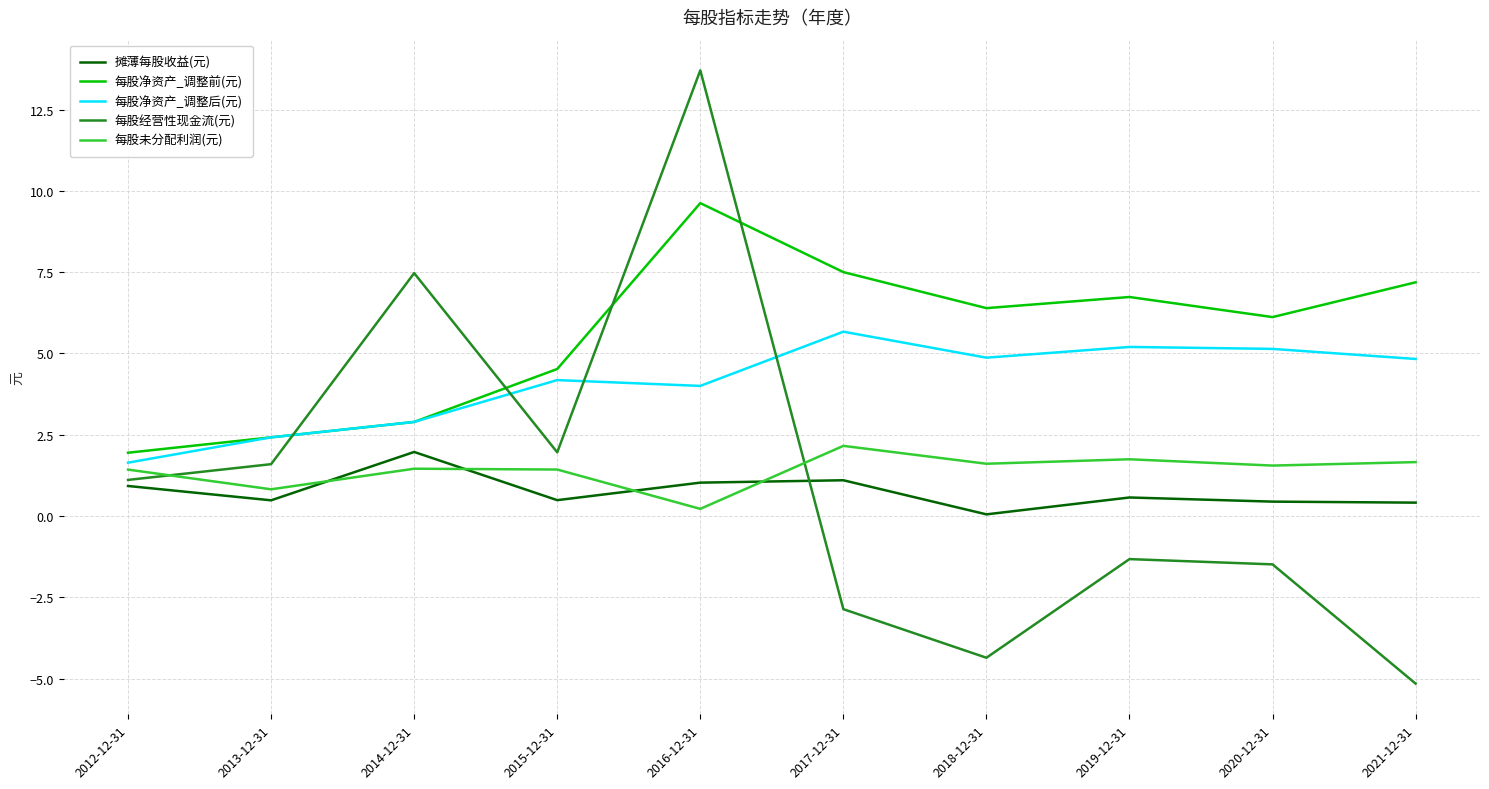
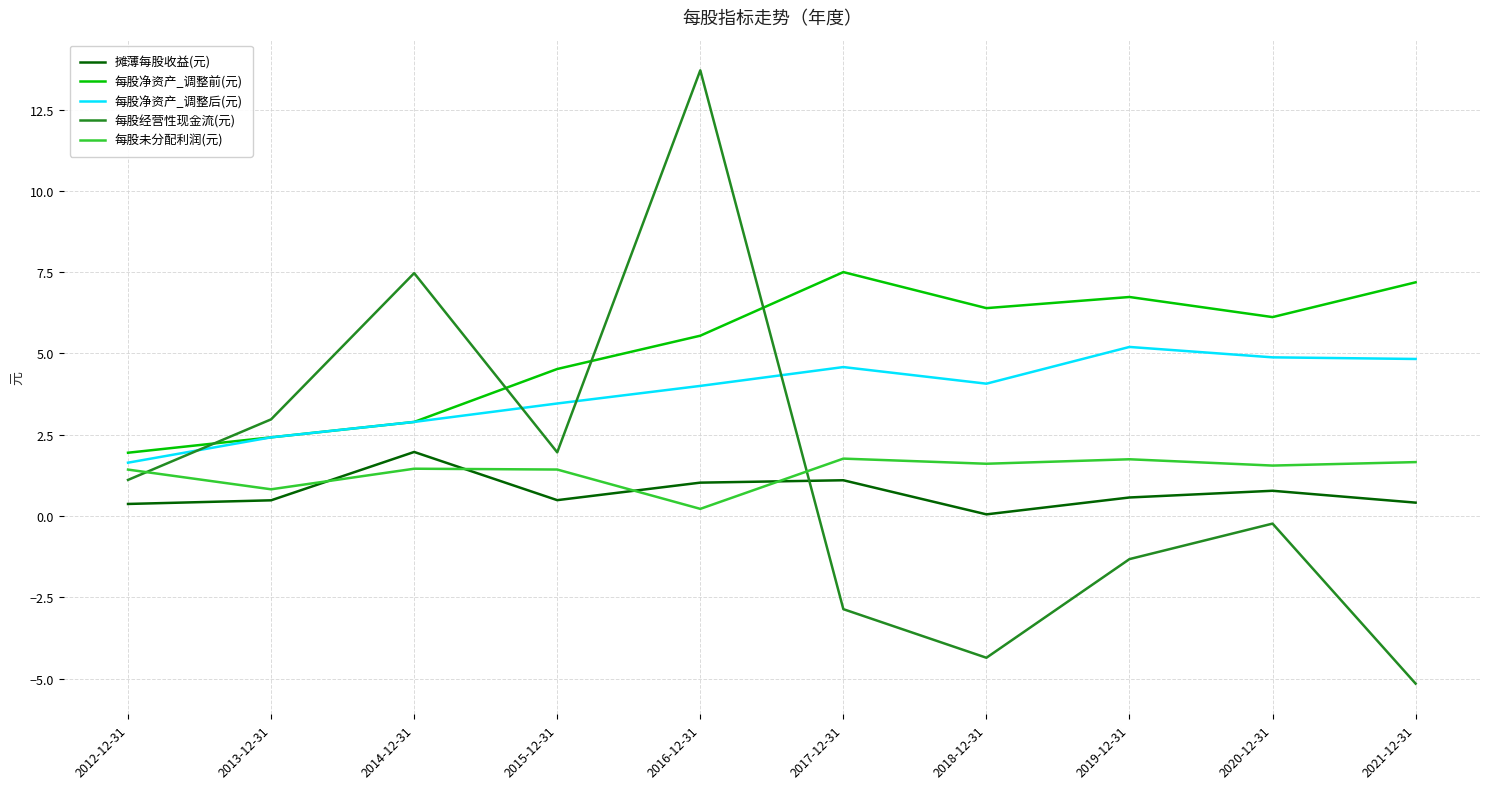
摊薄每股收益(元), 2012-12-31: 0.9 -> 0.4
每股经营性现金流(元), 2013-12-31: 1.6 -> 3.0
每股净资产_调整后(元), 2015-12-31: 4.2 -> 3.5
每股净资产_调整前(元), 2016-12-31: 9.6 -> 5.5
每股净资产_调整后(元), 2017-12-31: 5.7 -> 4.6
每股未分配利润(元), 2017-12-31: 2.2 -> 1.8
每股净资产_调整后(元), 2018-12-31: 4.9 -> 4.1
摊薄每股收益(元), 2020-12-31: 0.4 -> 0.8
每股净资产_调整后(元), 2020-12-31: 5.1 -> 4.9
每股经营性现金流(元), 2020-12-31: -1.5 -> -0.2
